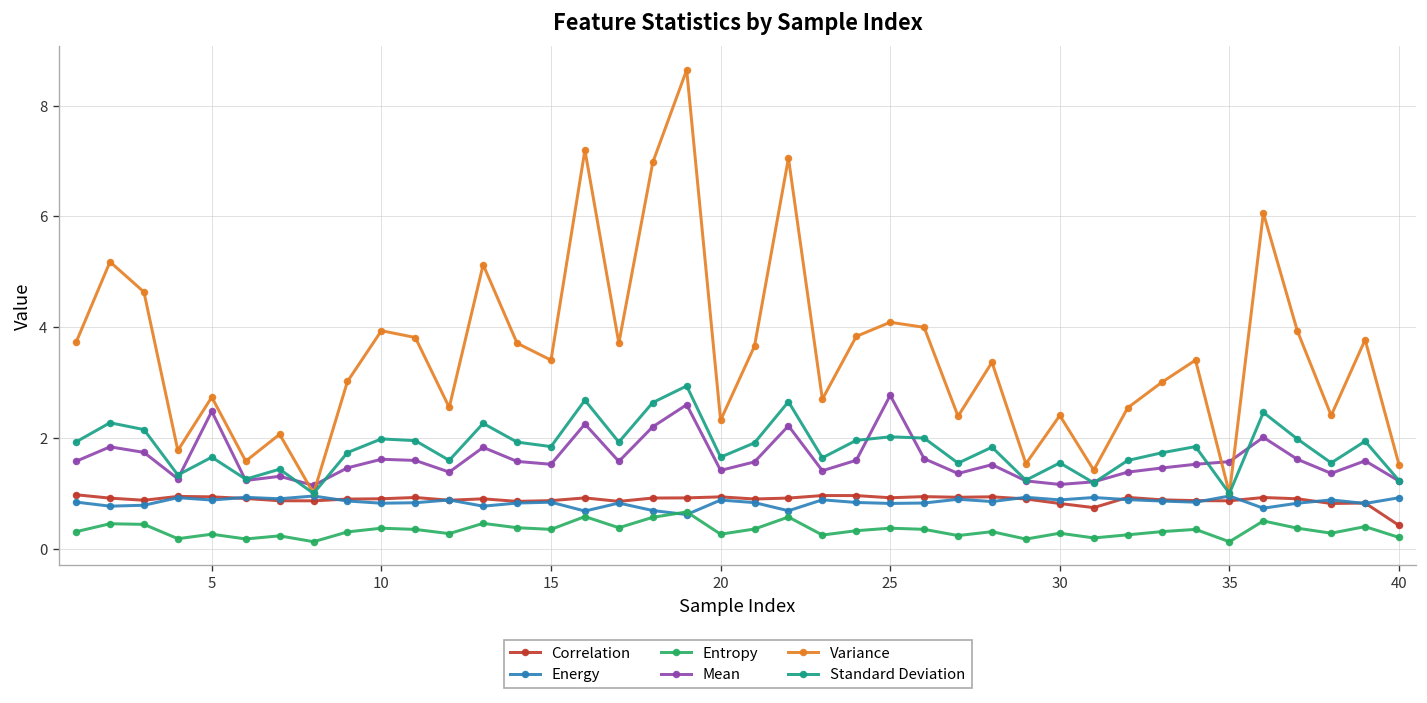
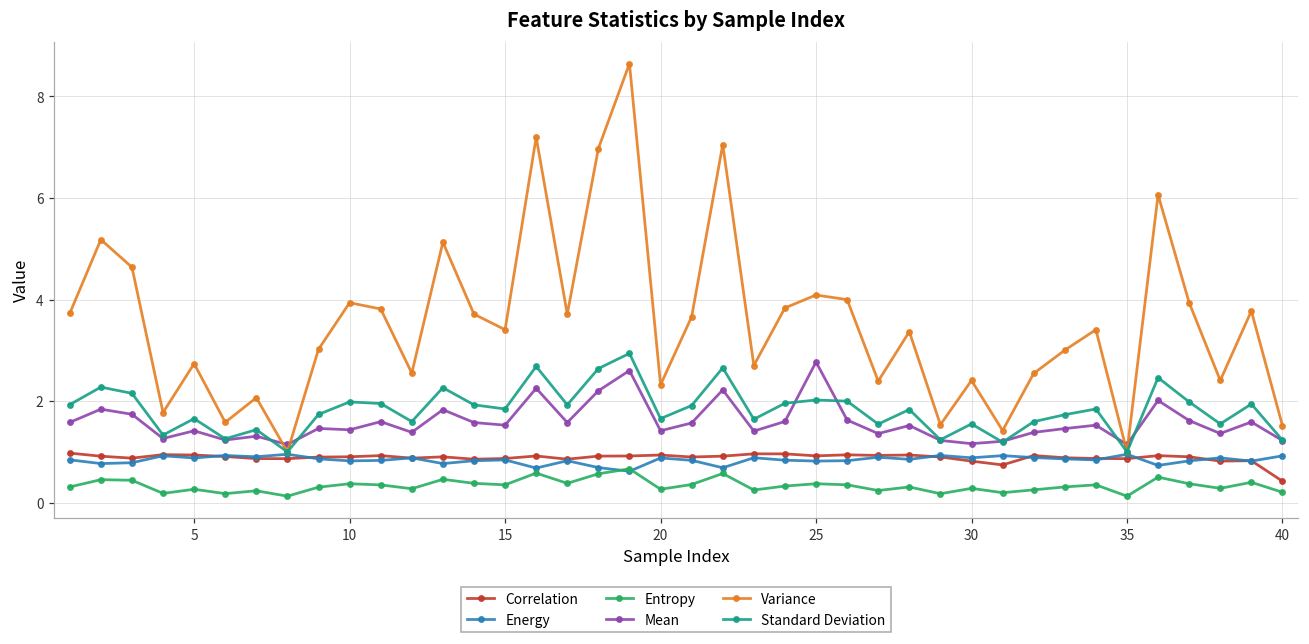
Mean, 5: 2.5 -> 1.4
Mean, 10: 1.6 -> 1.4
Mean, 35: 1.6 -> 1.1
